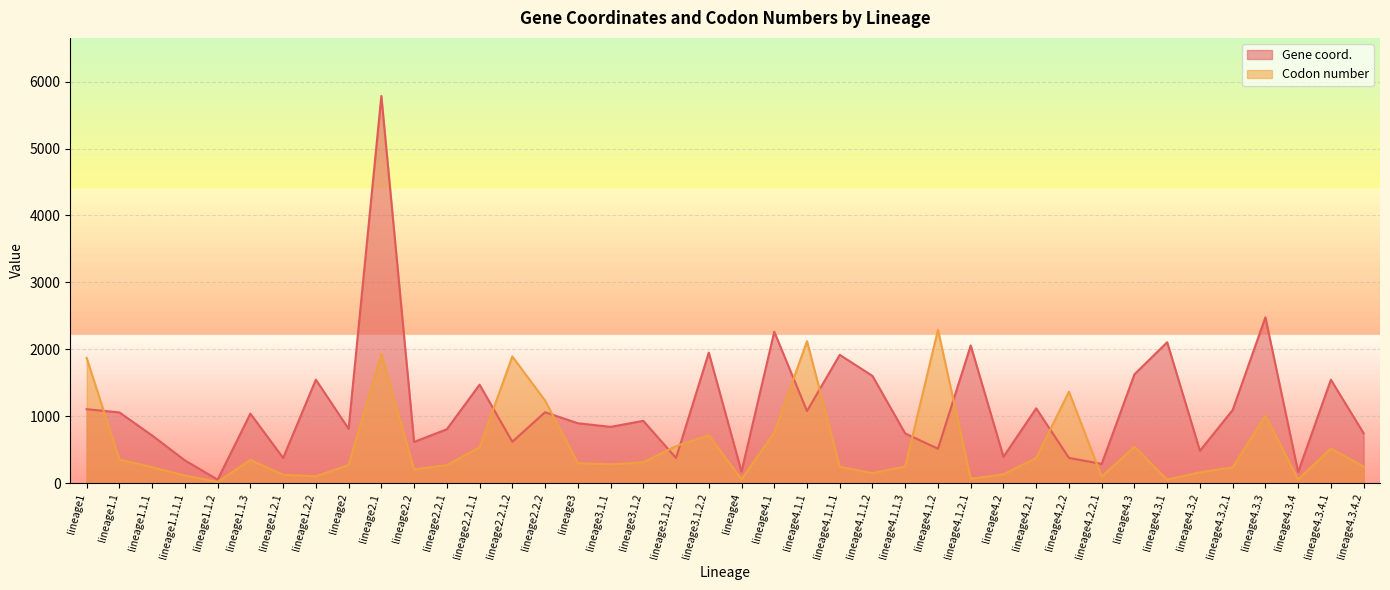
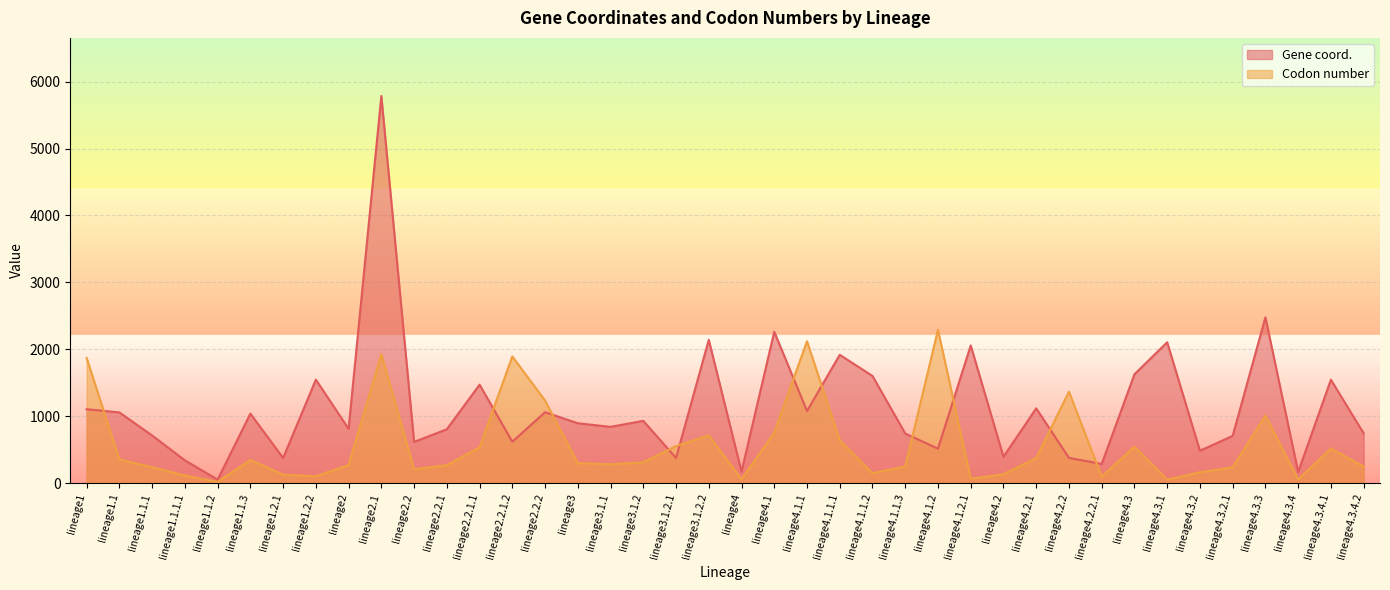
Gene coord., lineage3.1.2.2: 2000 -> 2100
Codon number, lineage4.1.1.1: 200 -> 600
Gene coord., lineage4.3.2.1: 1100 -> 700
